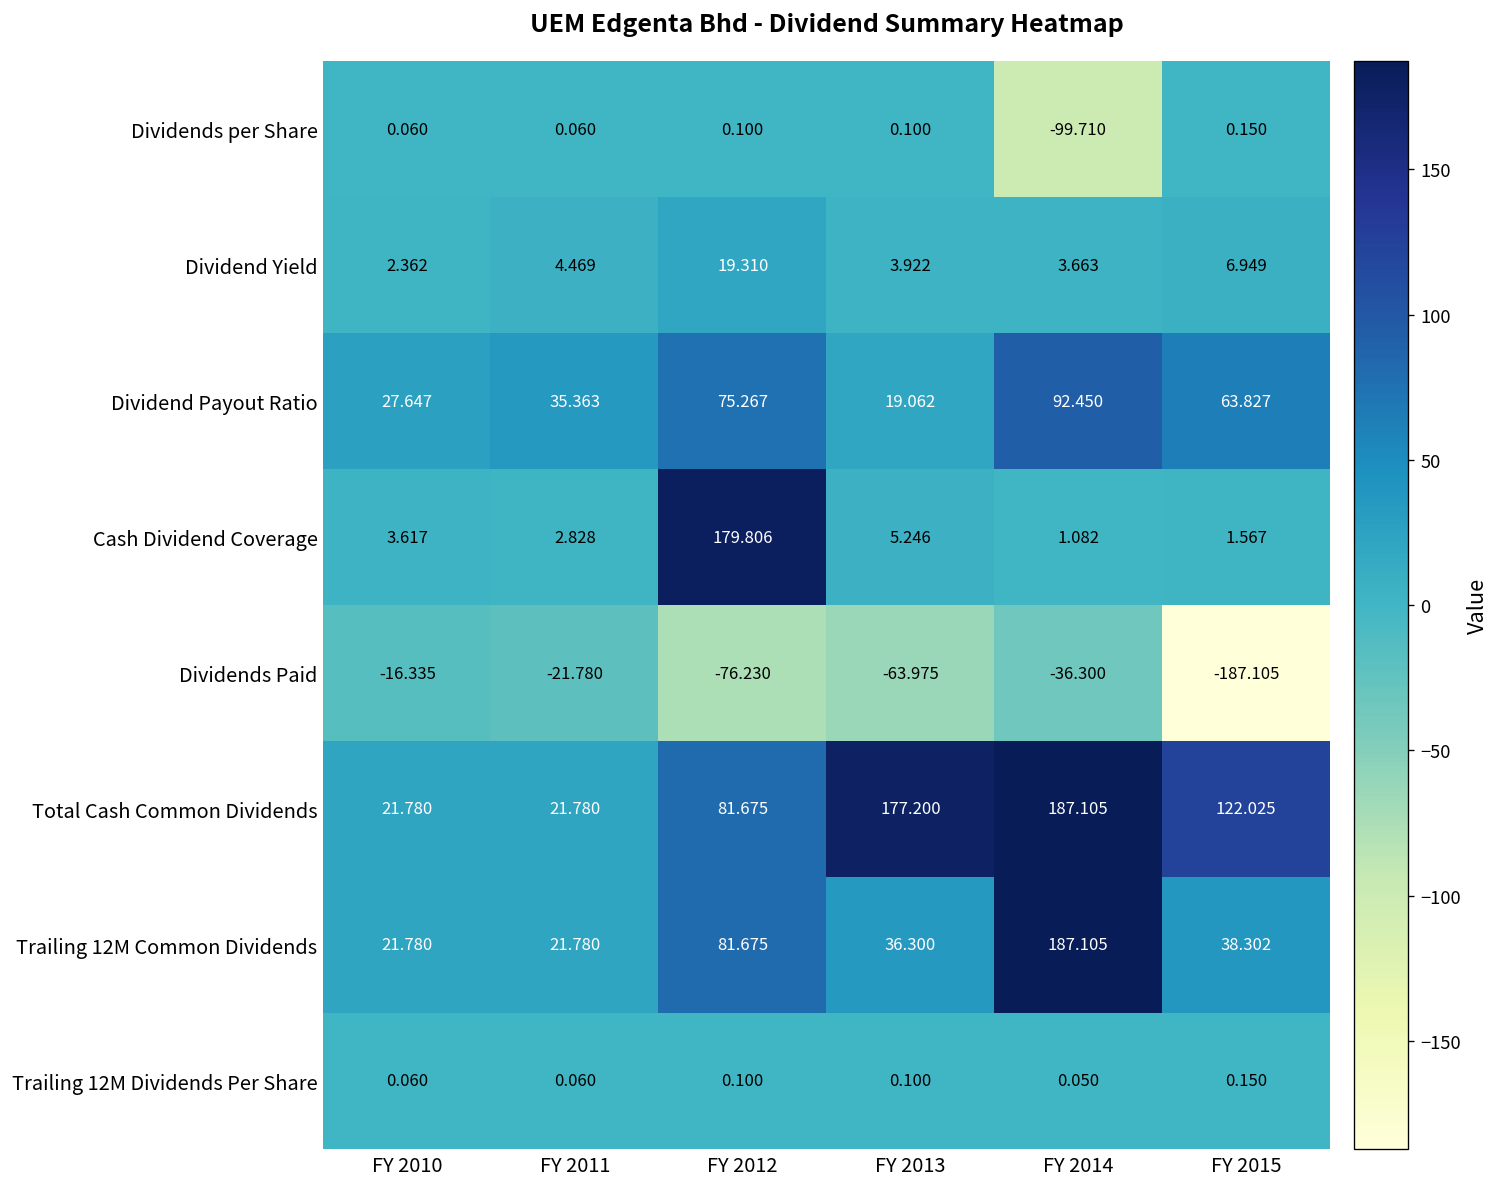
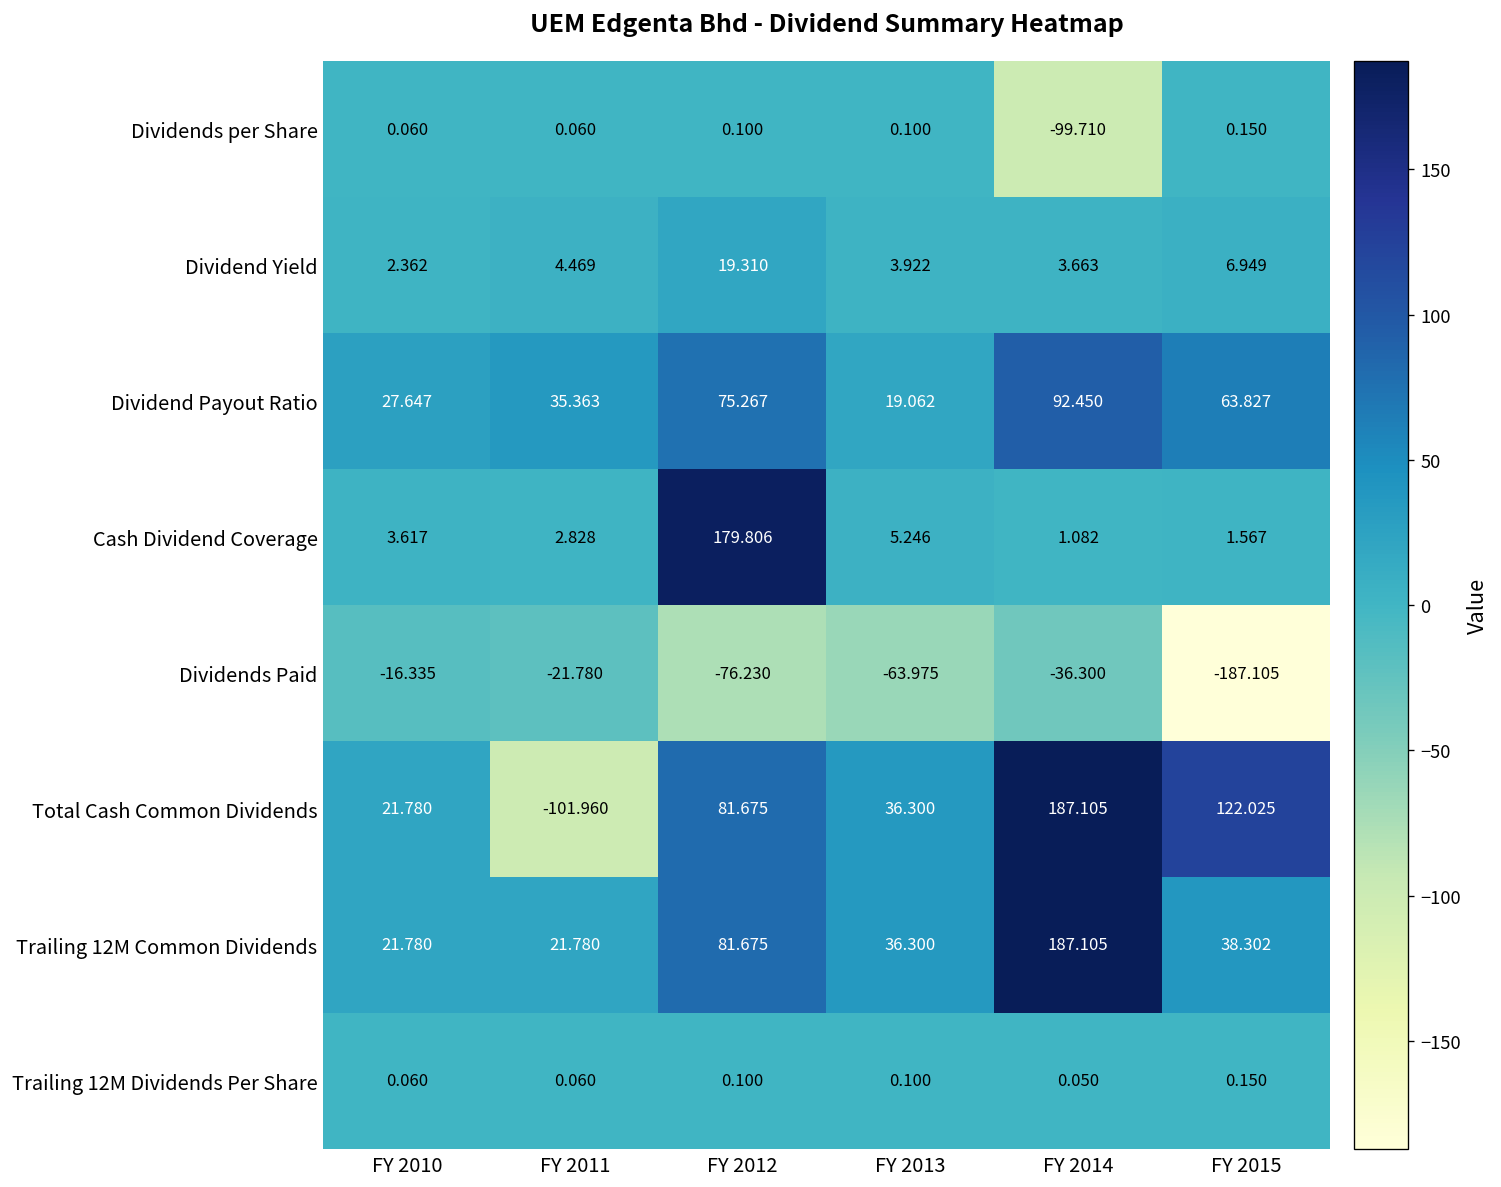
Total Cash Common Dividends, FY 2011: 21.780 -> -101.960
Total Cash Common Dividends, FY 2013: 177.200 -> 36.300
